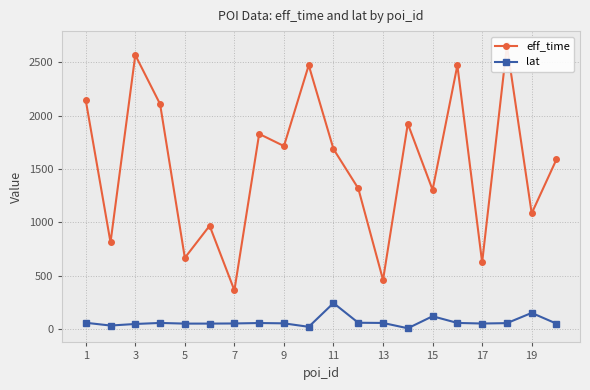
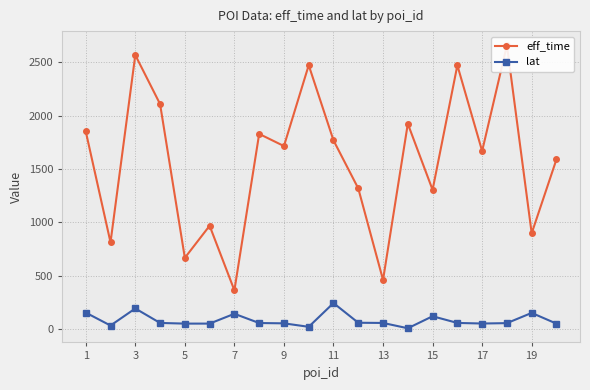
eff_time, 1: 2150 -> 1850
lat, 1: 60 -> 150
lat, 3: 50 -> 190
lat, 7: 50 -> 140
eff_time, 11: 1690 -> 1770
eff_time, 17: 630 -> 1670
eff_time, 19: 1090 -> 900
